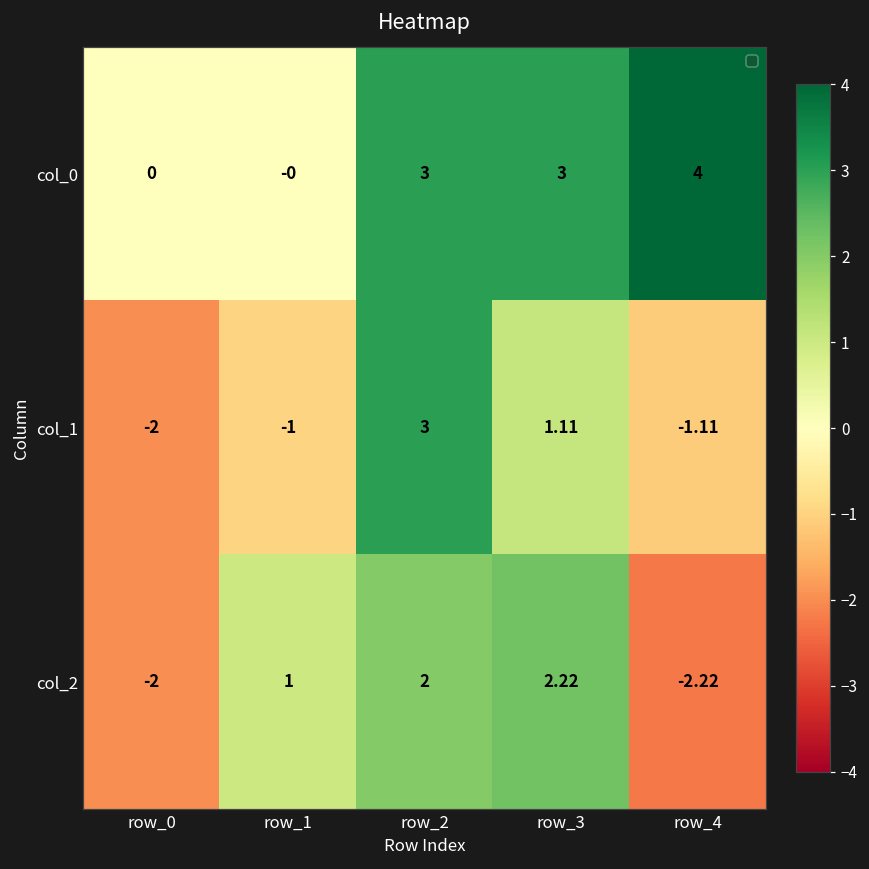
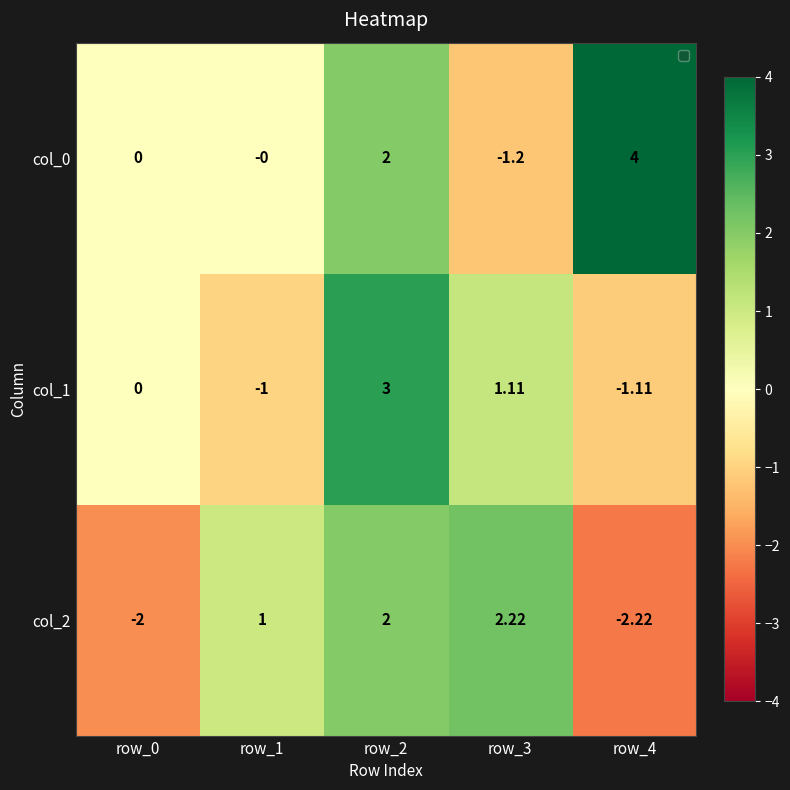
col_0, row_2: 3 -> 2
col_0, row_3: 3 -> -1.2
col_1, row_0: -2 -> 0
